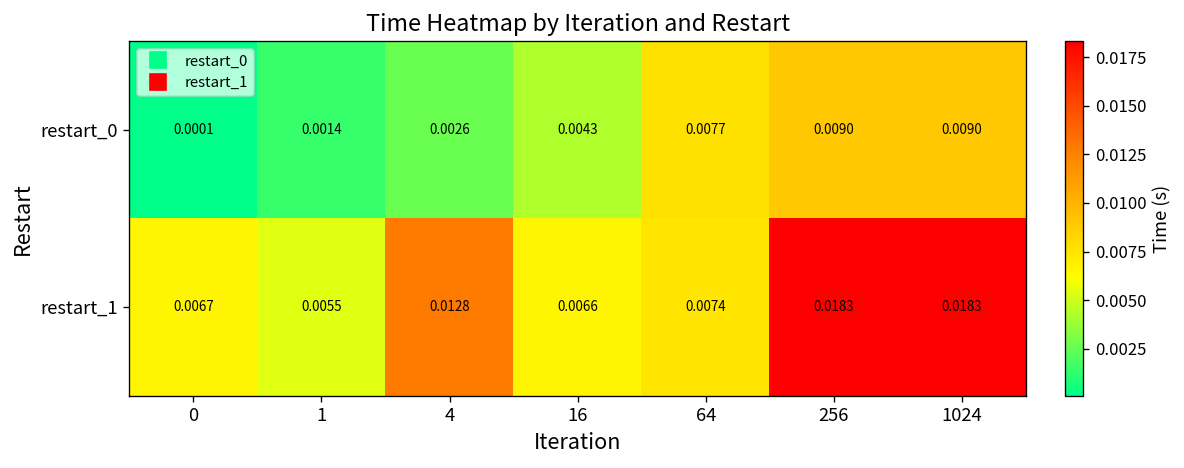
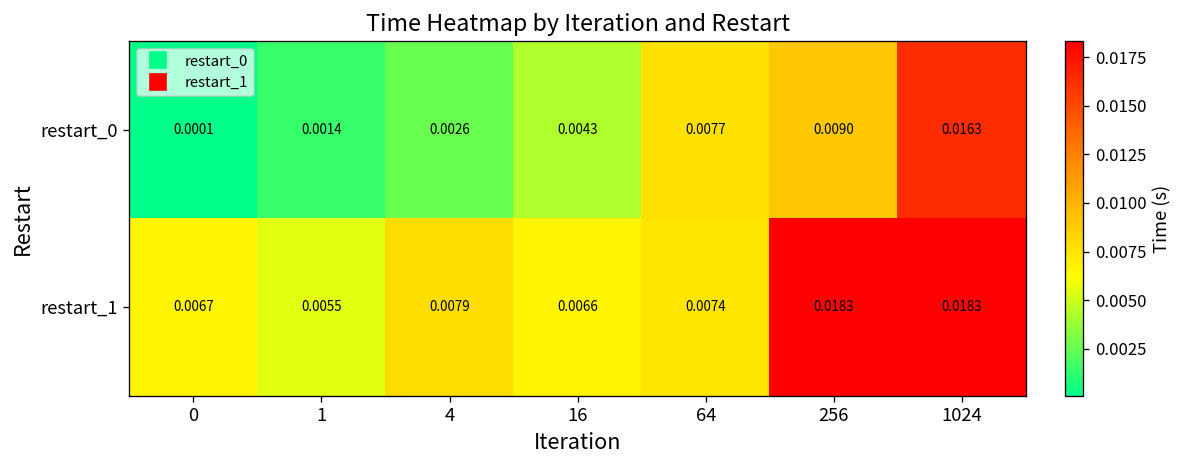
restart_0, 1024: 0.0090 -> 0.0163
restart_1, 4: 0.0128 -> 0.0079
